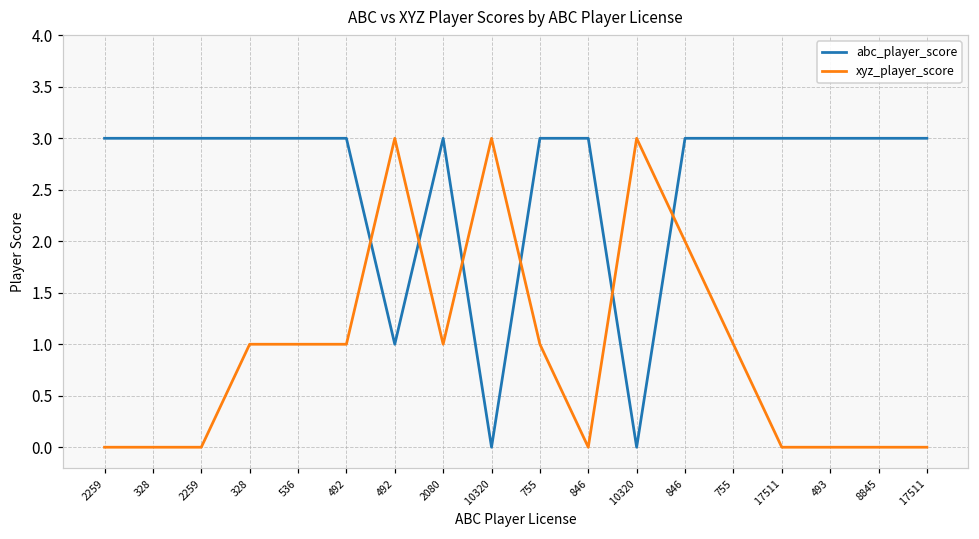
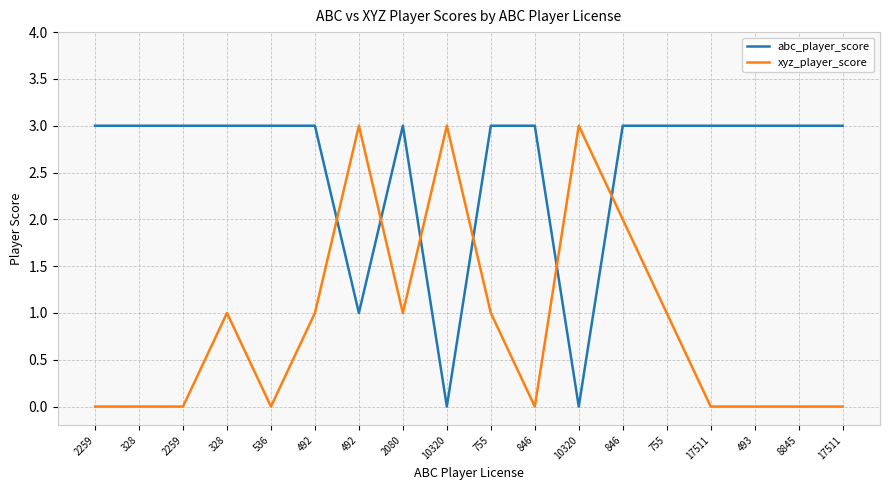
xyz_player_score, 536: 1 -> 0
